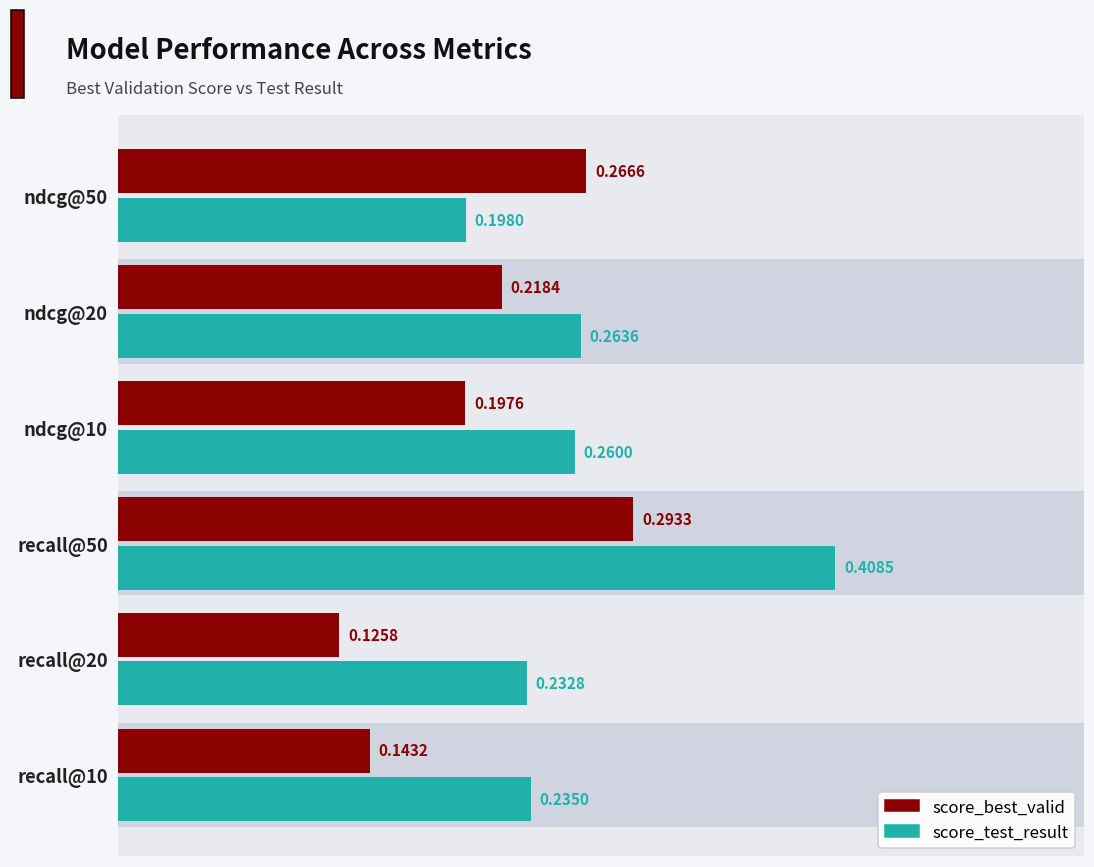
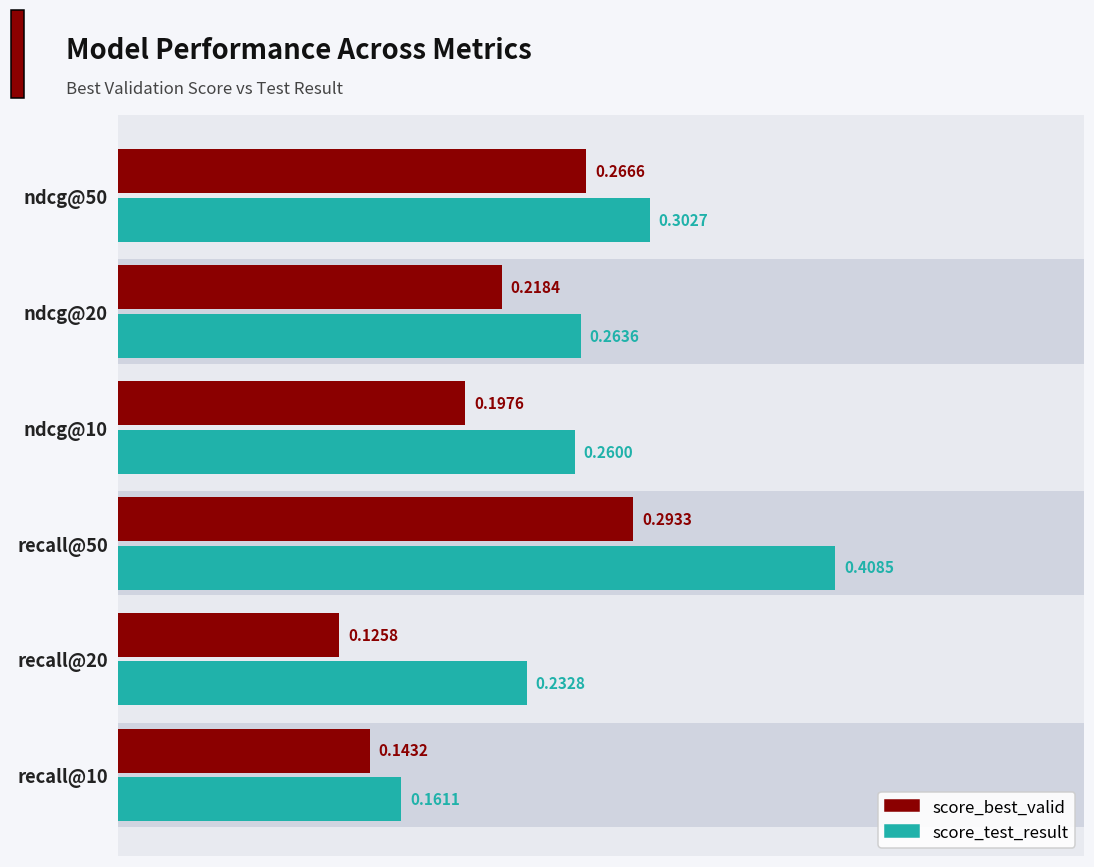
score_test_result, ndcg@50: 0.1980 -> 0.3027
score_test_result, recall@10: 0.2350 -> 0.1611
